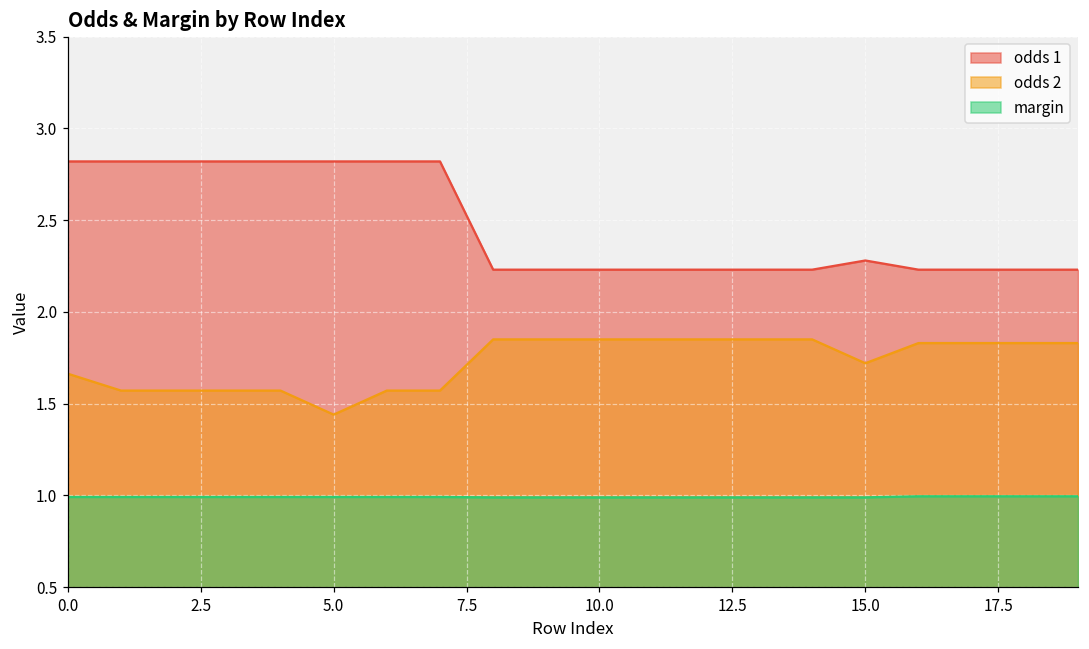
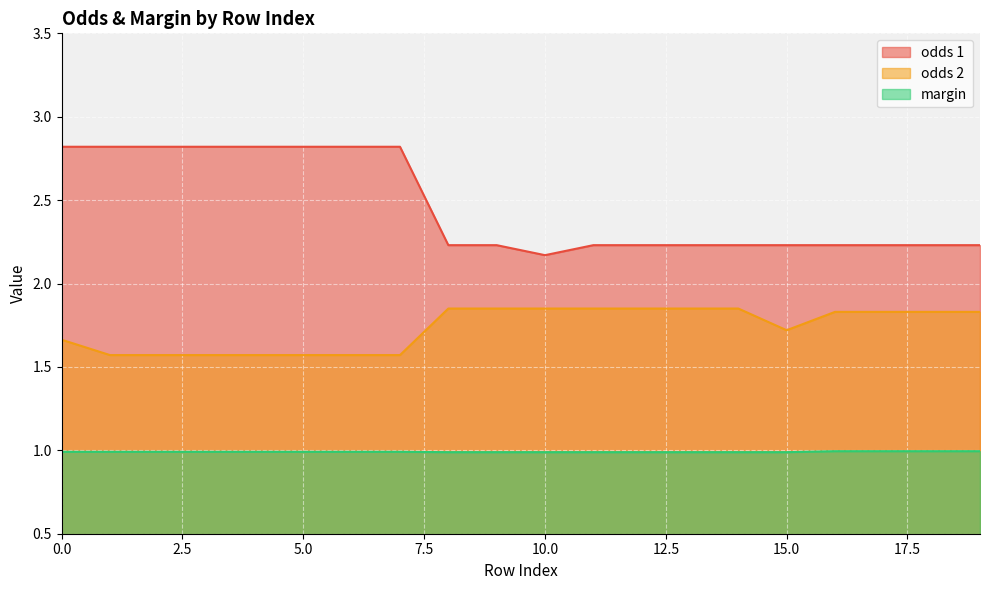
odds 2, 5.0: 1.44 -> 1.57
odds 1, 10.0: 2.23 -> 2.17
odds 1, 15.0: 2.28 -> 2.23
